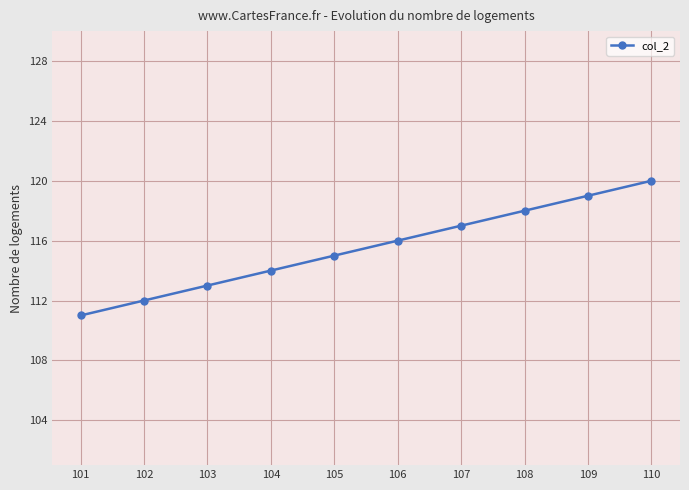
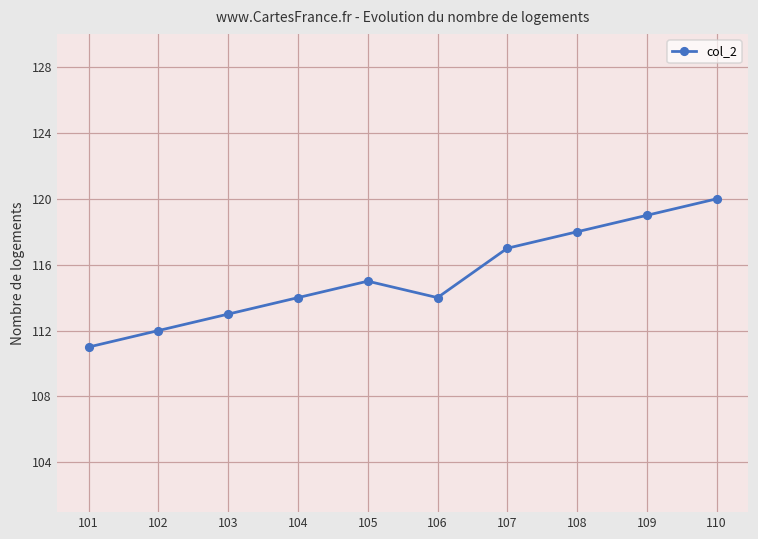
106: 116 -> 114
